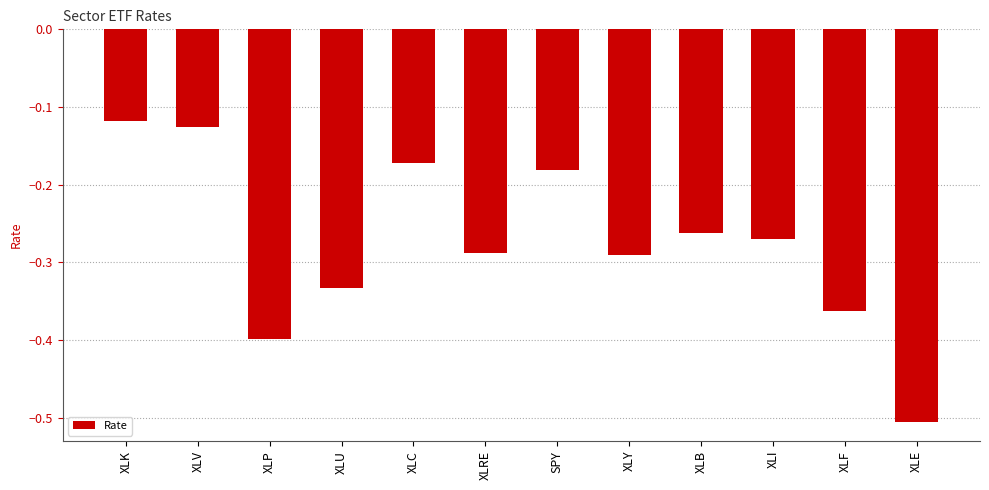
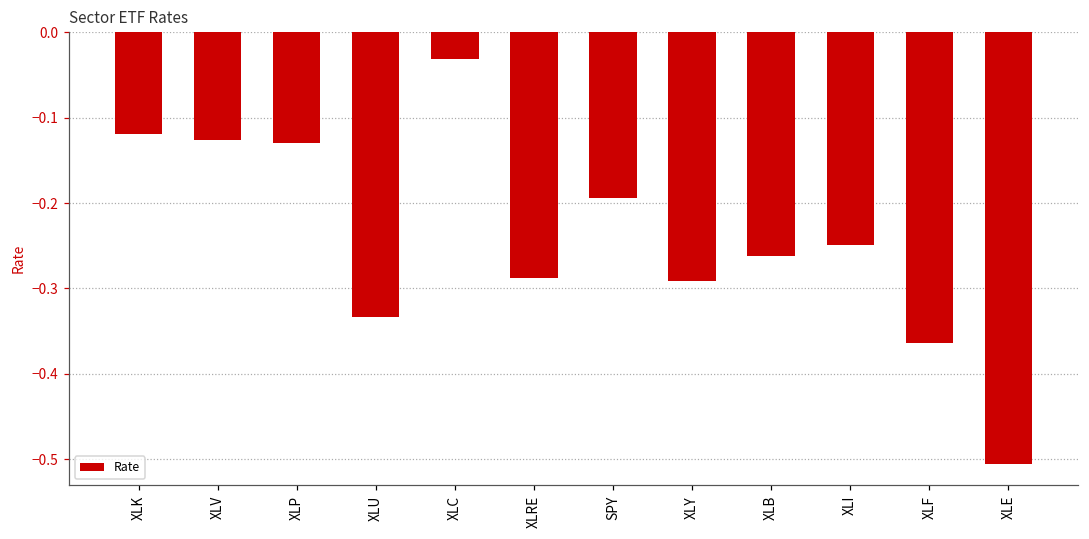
XLP: -0.40 -> -0.13
XLC: -0.17 -> -0.03
SPY: -0.18 -> -0.19
XLI: -0.27 -> -0.25
